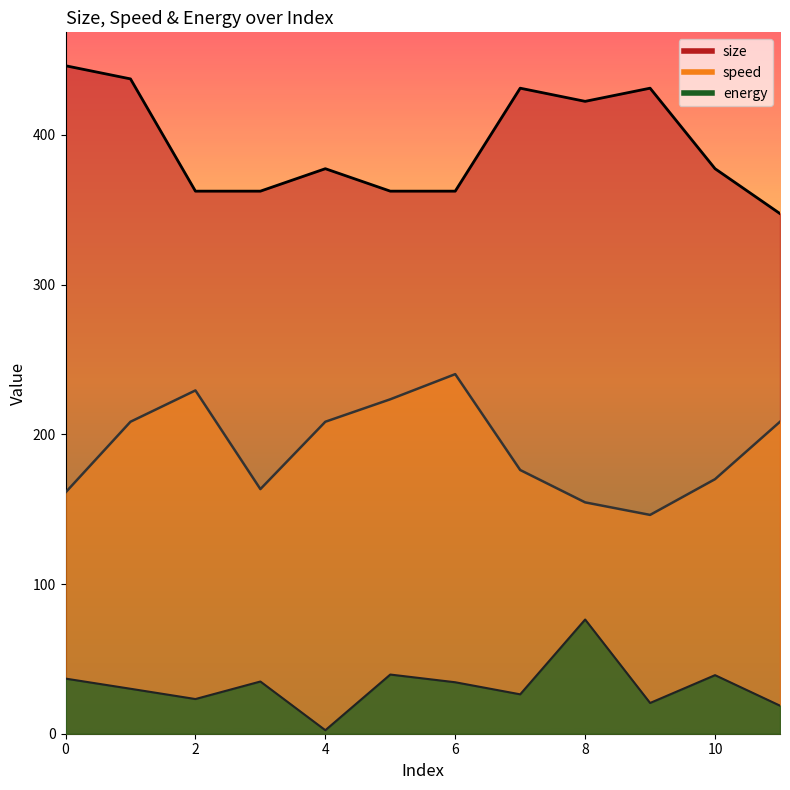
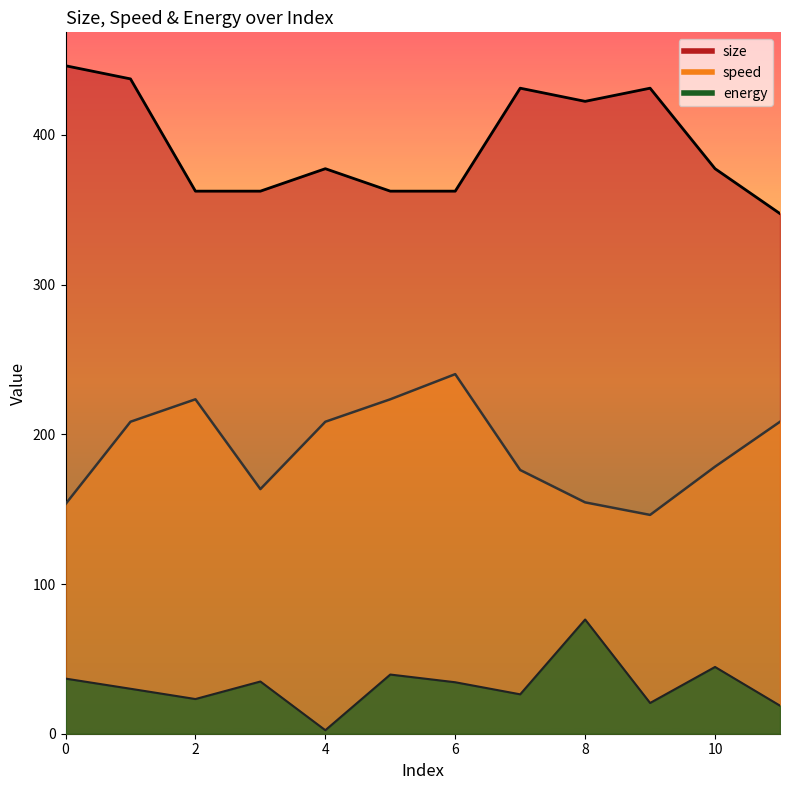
speed, 0: 161 -> 153
speed, 2: 229 -> 223
speed, 10: 170 -> 178
energy, 10: 39 -> 45
